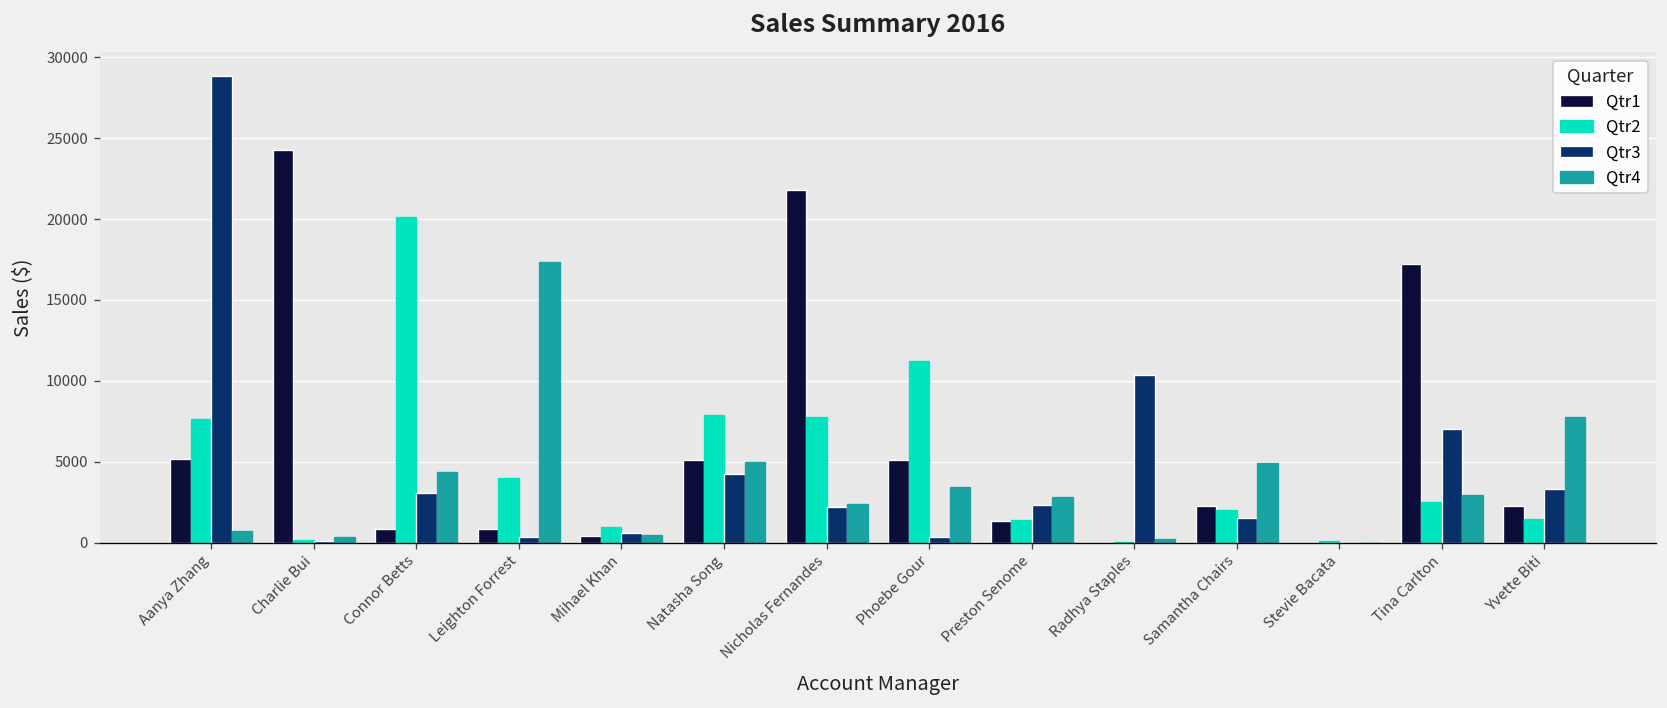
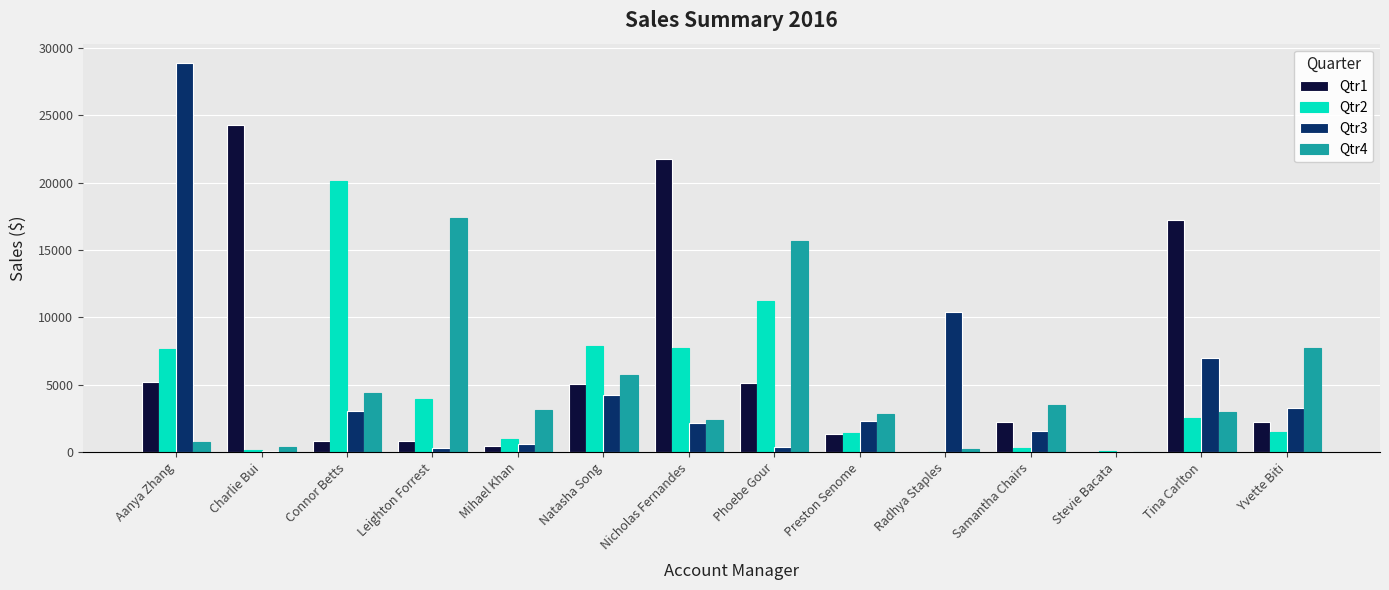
Qtr4, Mihael Khan: 500 -> 3100
Qtr4, Natasha Song: 5000 -> 5700
Qtr4, Phoebe Gour: 3400 -> 15700
Qtr2, Samantha Chairs: 2000 -> 300
Qtr4, Samantha Chairs: 4900 -> 3500
